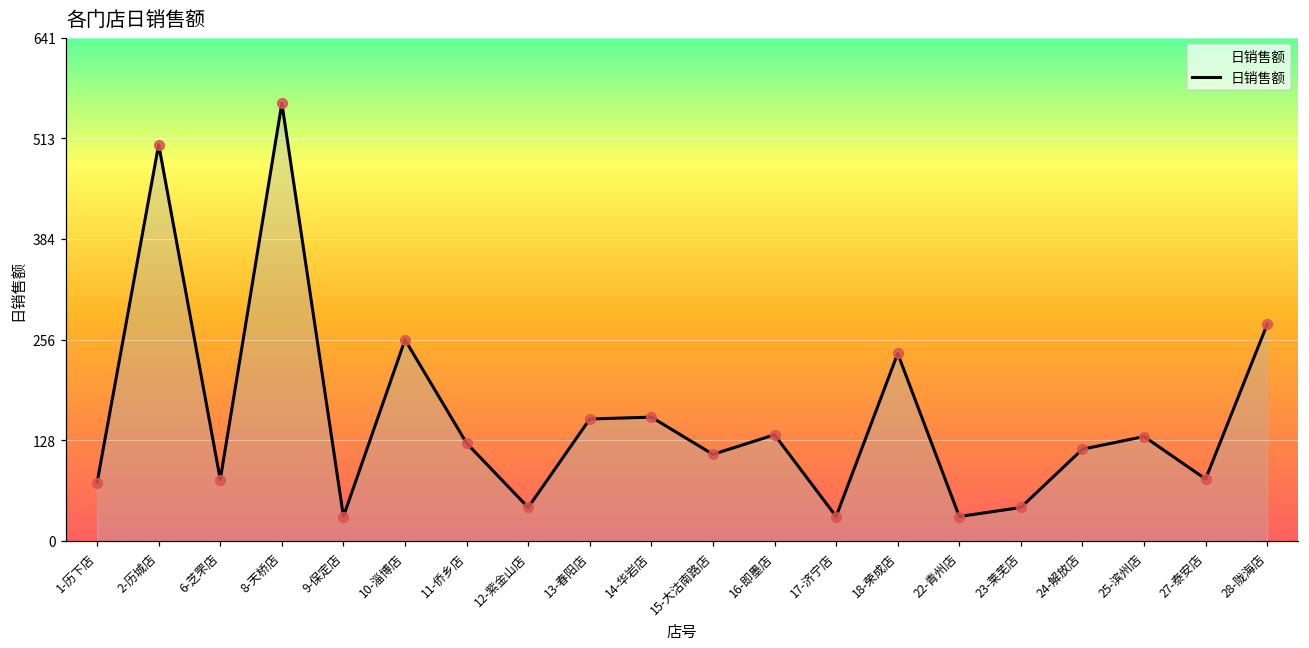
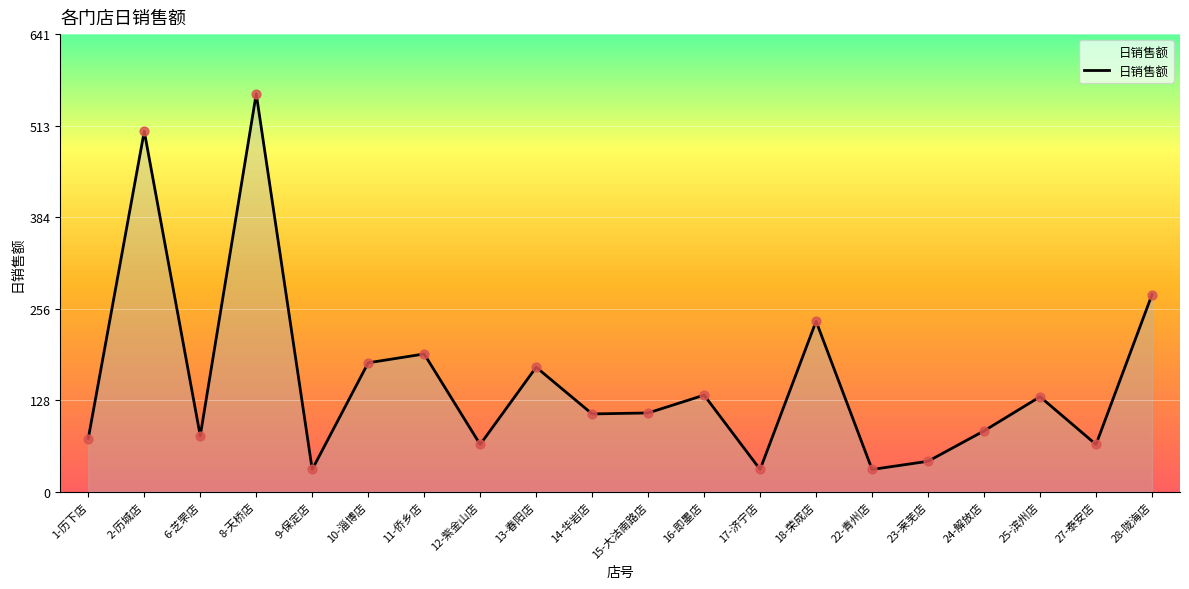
10-淄博店: 260 -> 180
11-侨乡店: 120 -> 190
12-紫金山店: 40 -> 70
13-春阳店: 160 -> 170
14-华岩店: 160 -> 110
24-解放店: 120 -> 90
27-泰安店: 80 -> 70
